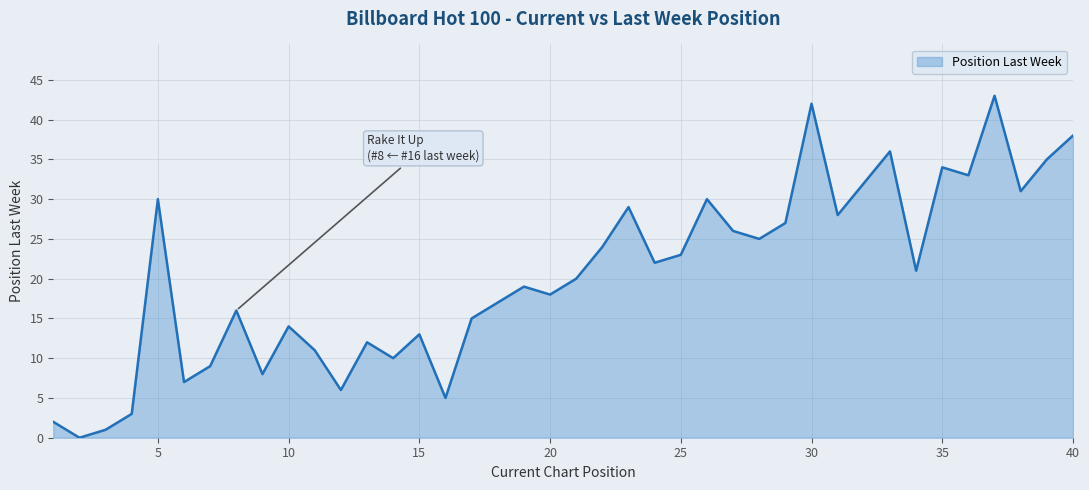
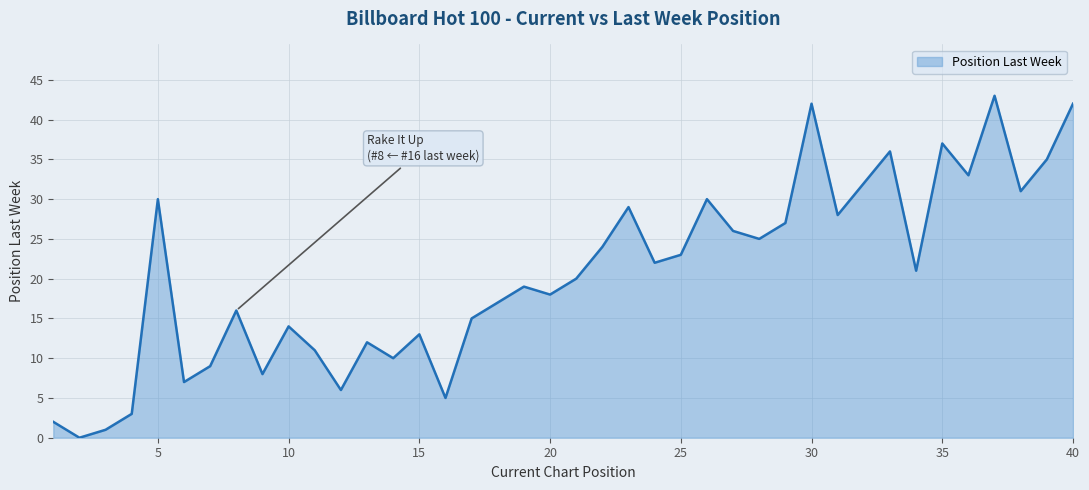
35: 34 -> 37
40: 38 -> 42
